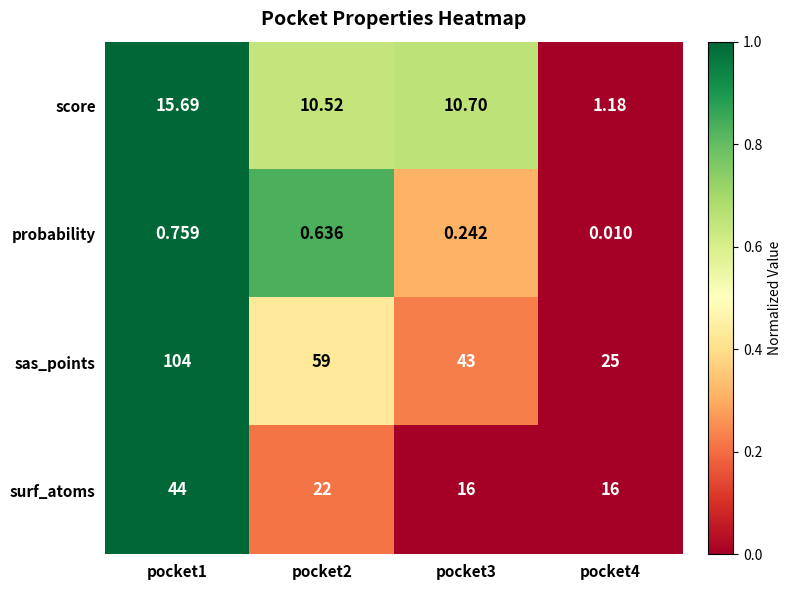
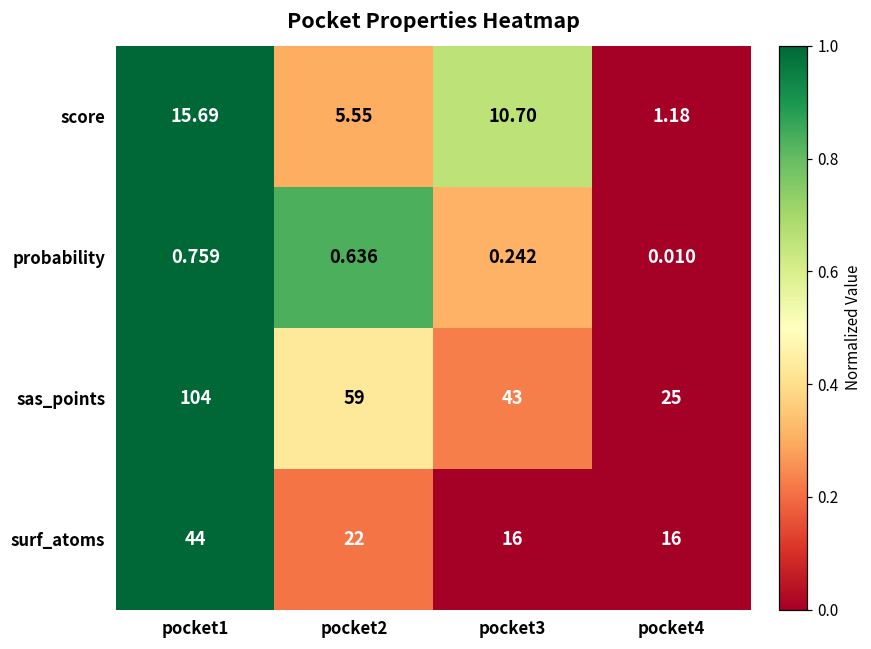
score, pocket2: 10.52 -> 5.55
